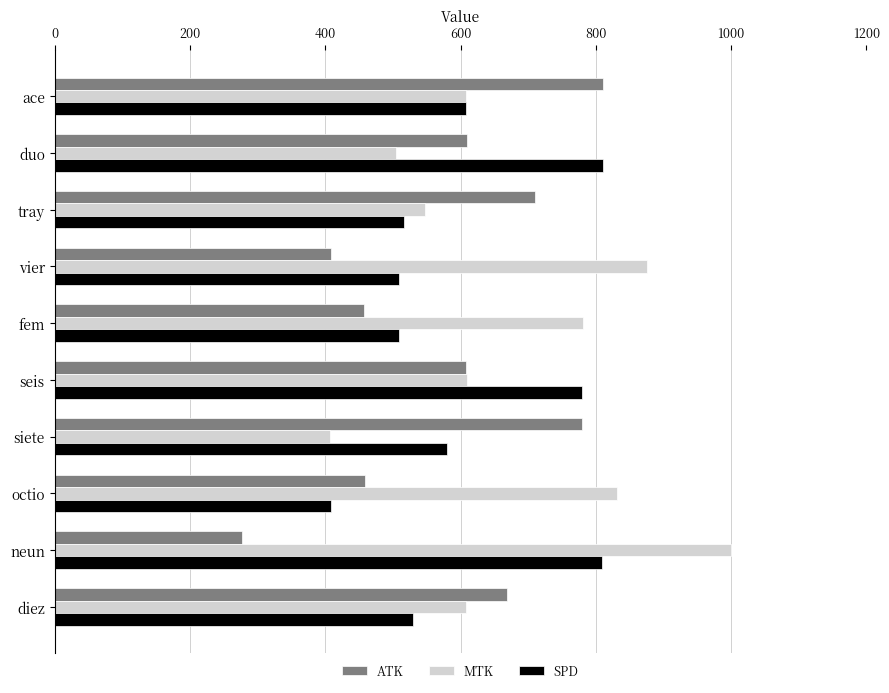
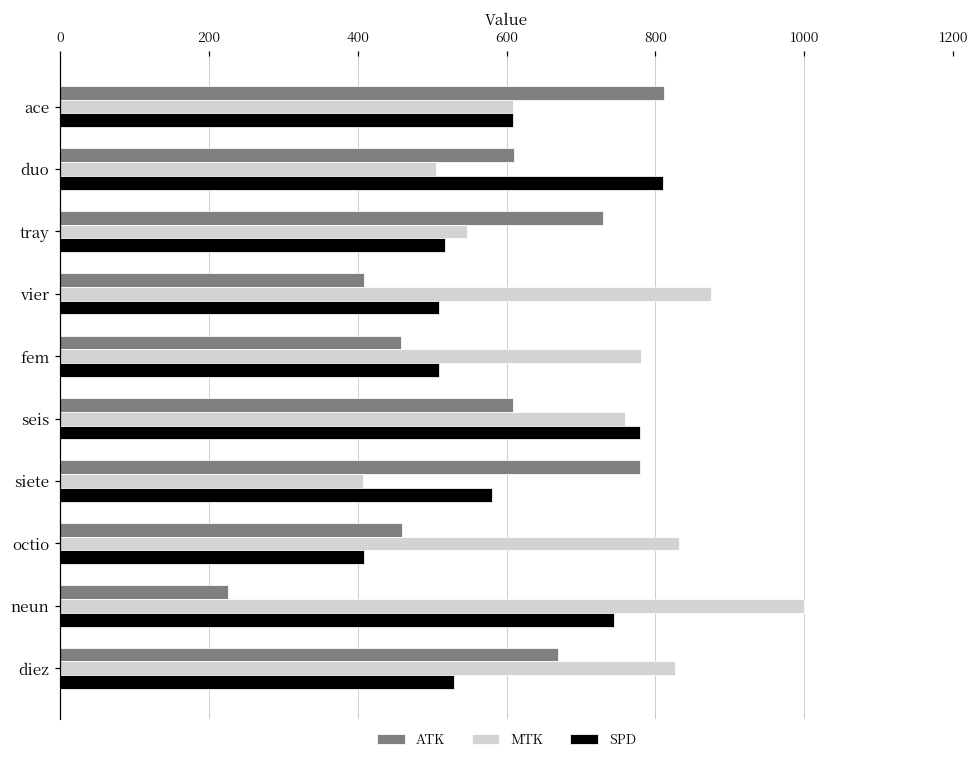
ATK, tray: 710 -> 730
MTK, seis: 610 -> 760
ATK, neun: 280 -> 230
SPD, neun: 810 -> 740
MTK, diez: 610 -> 830
